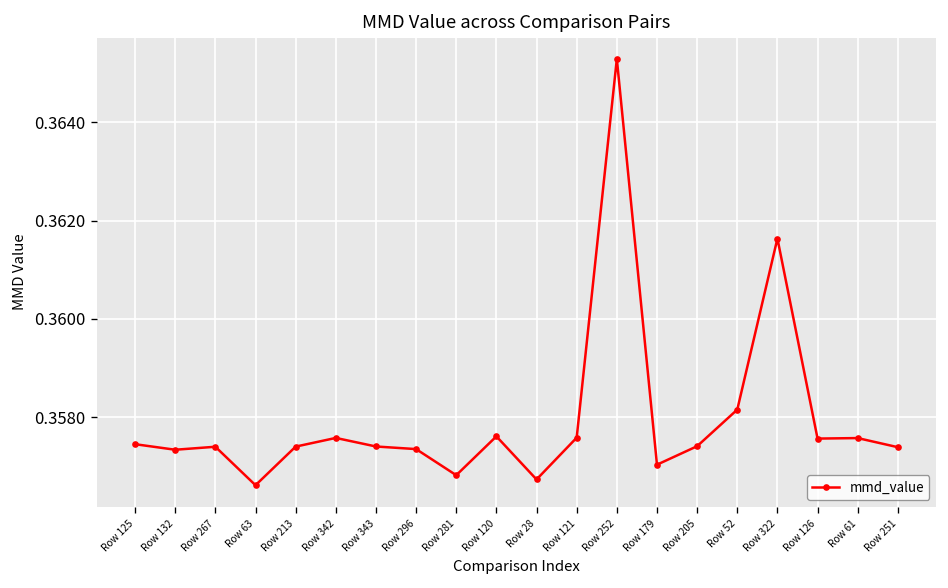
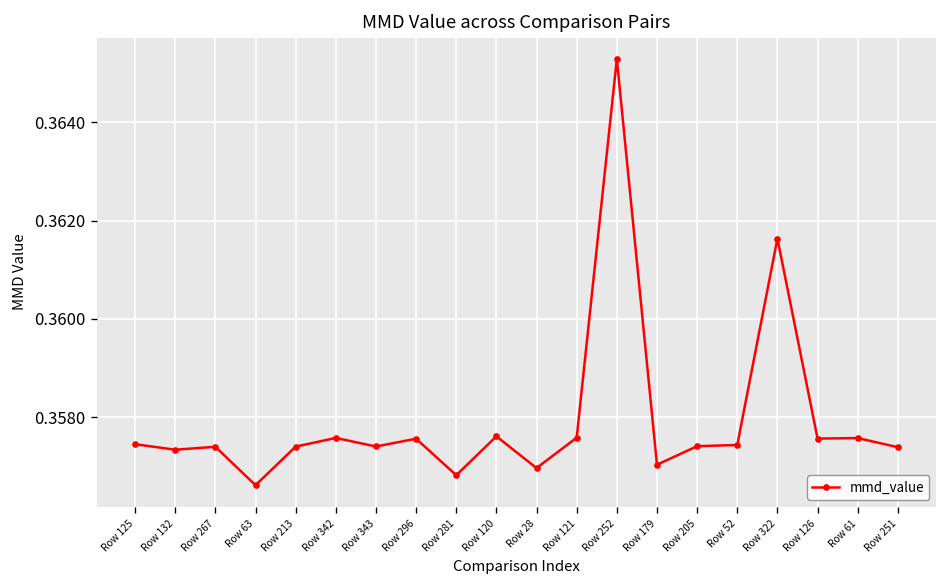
Row 296: 0.3573 -> 0.3576
Row 28: 0.3567 -> 0.3570
Row 52: 0.3582 -> 0.3574
